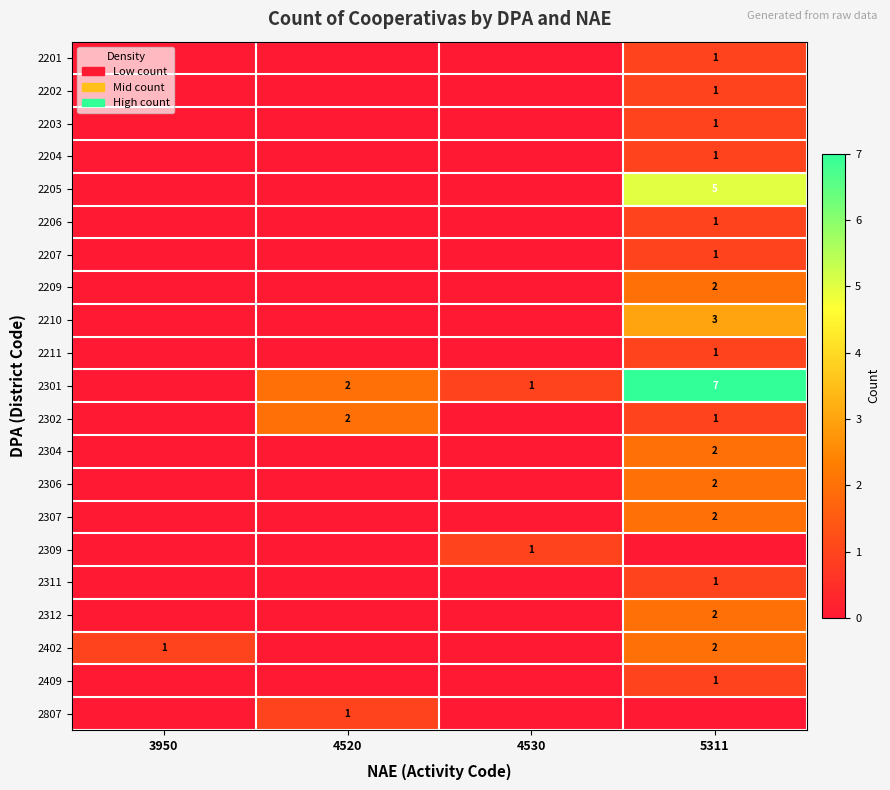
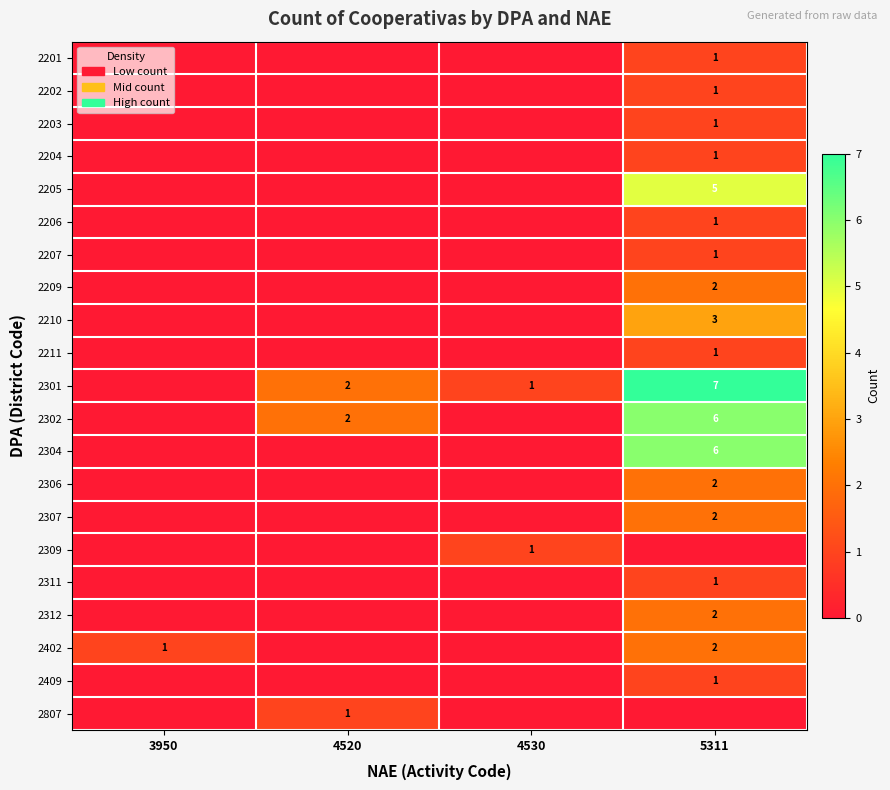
2302, 5311: 1 -> 6
2304, 5311: 2 -> 6
